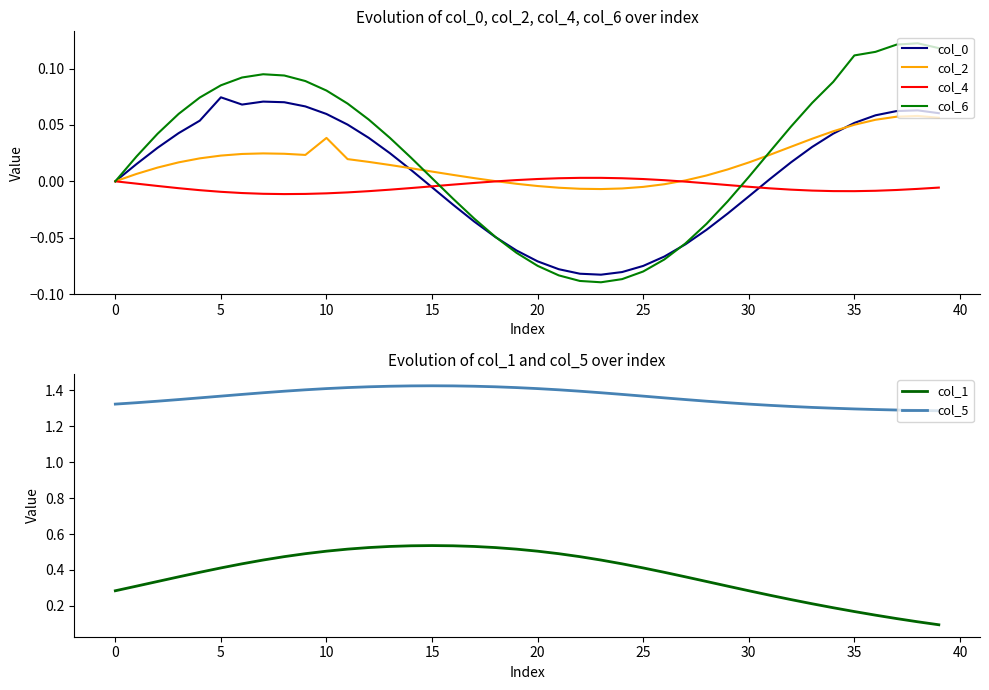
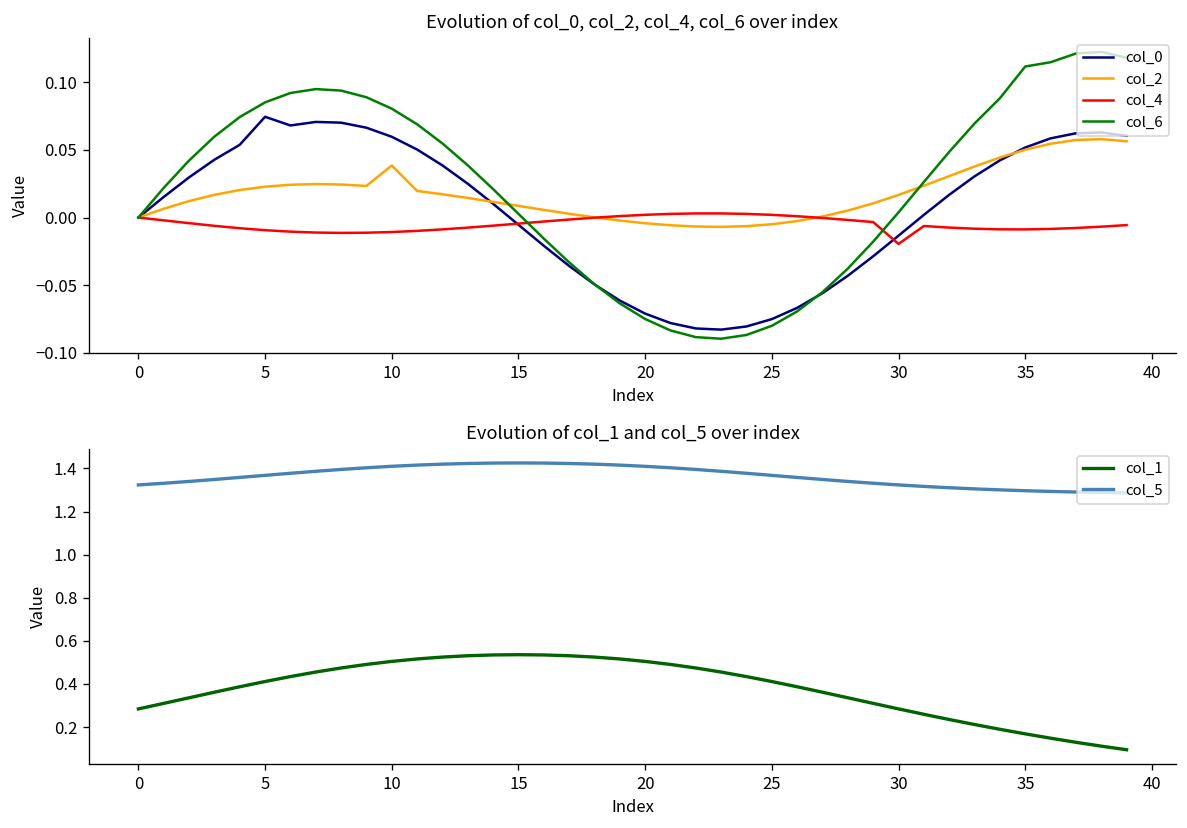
Evolution of col_0, col_2, col_4, col_6 over index, col_4, 30: -0.005 -> -0.019
